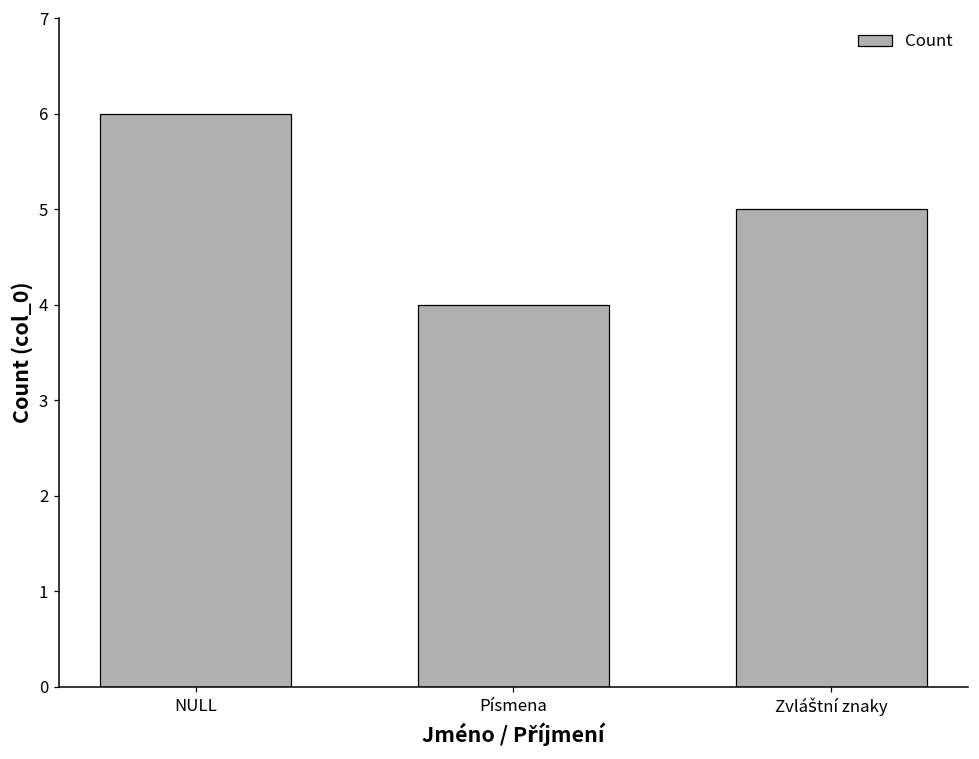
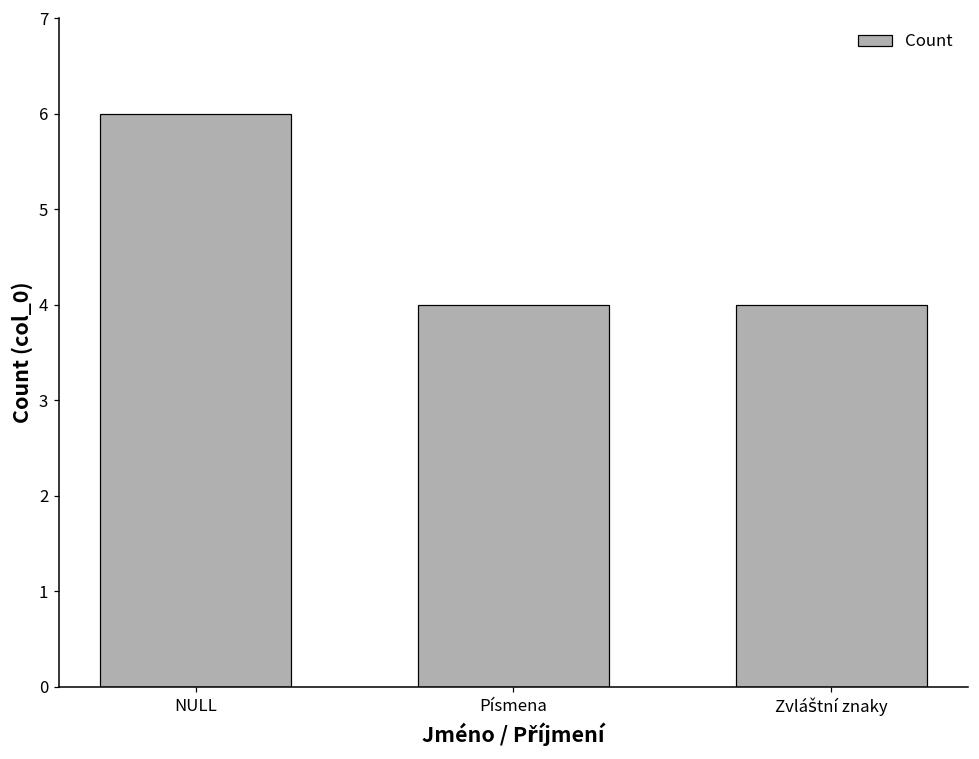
Zvláštní znaky: 5 -> 4
